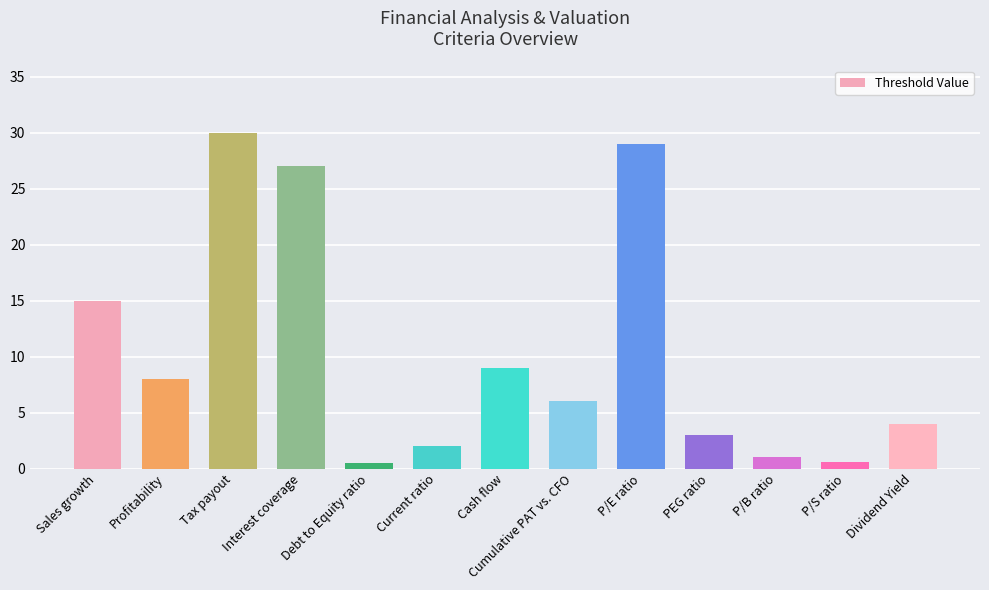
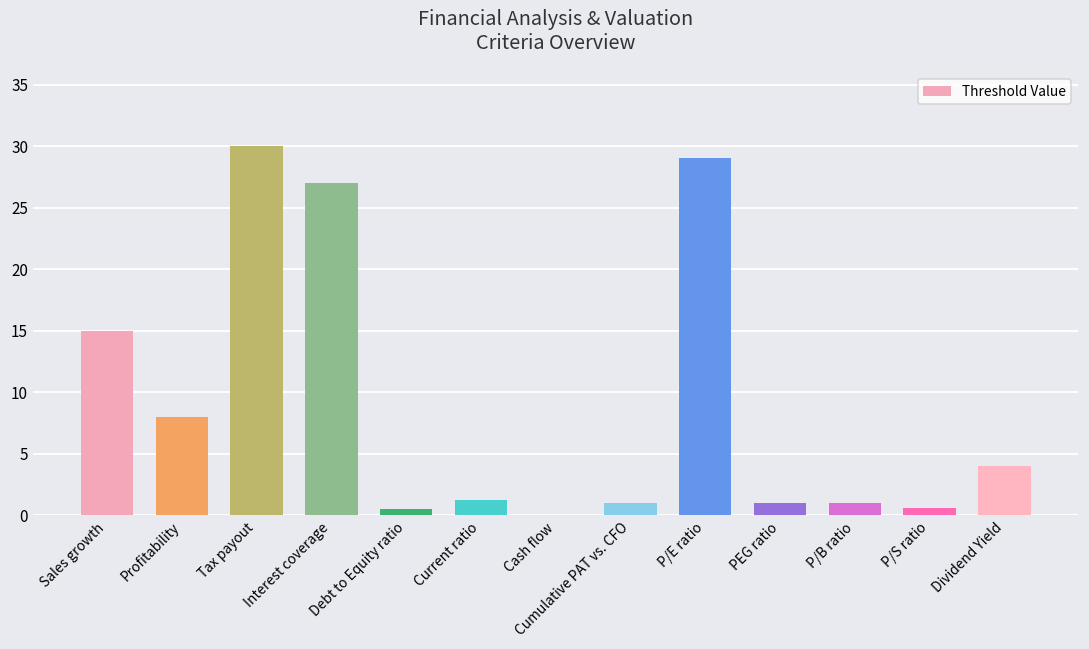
Current ratio: 2.1 -> 1.3
Cash flow: 9 -> 0
Cumulative PAT vs. CFO: 6 -> 1
PEG ratio: 3 -> 1
